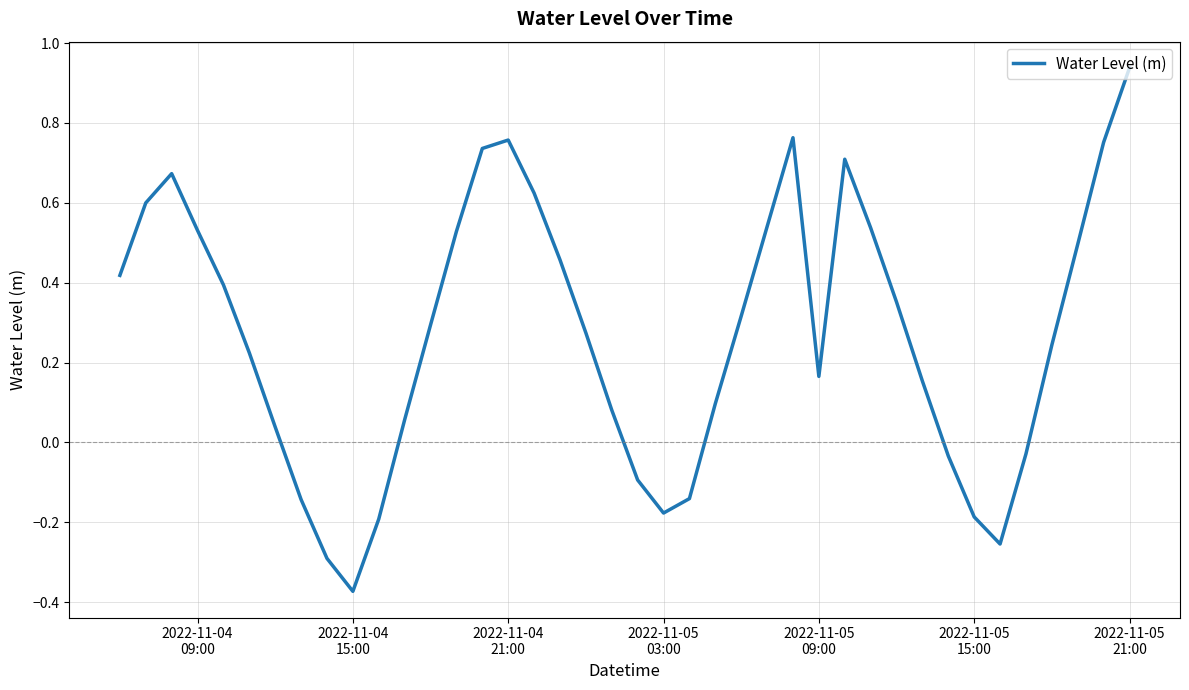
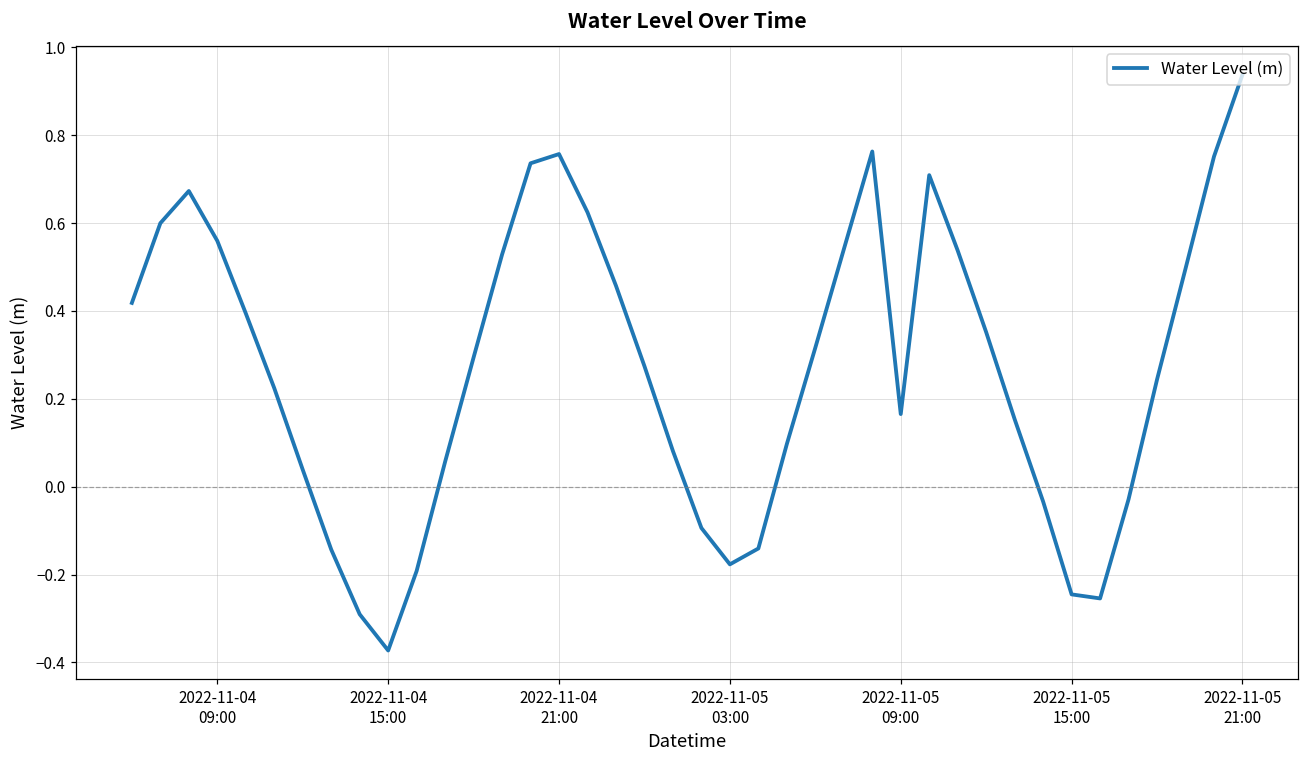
2022-11-04 09:00: 0.53 -> 0.56
2022-11-05 15:00: -0.19 -> -0.25
